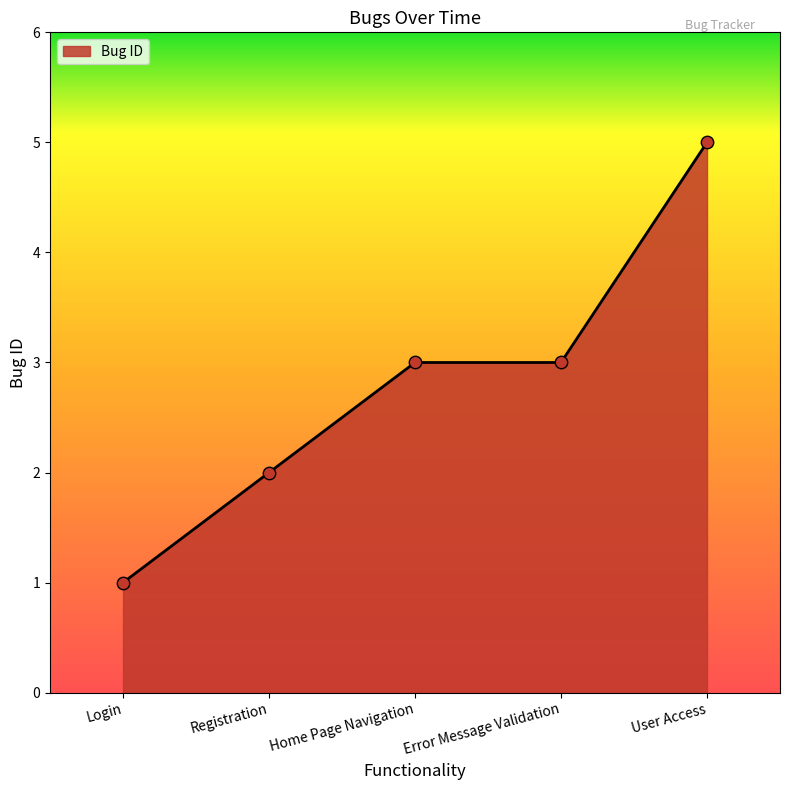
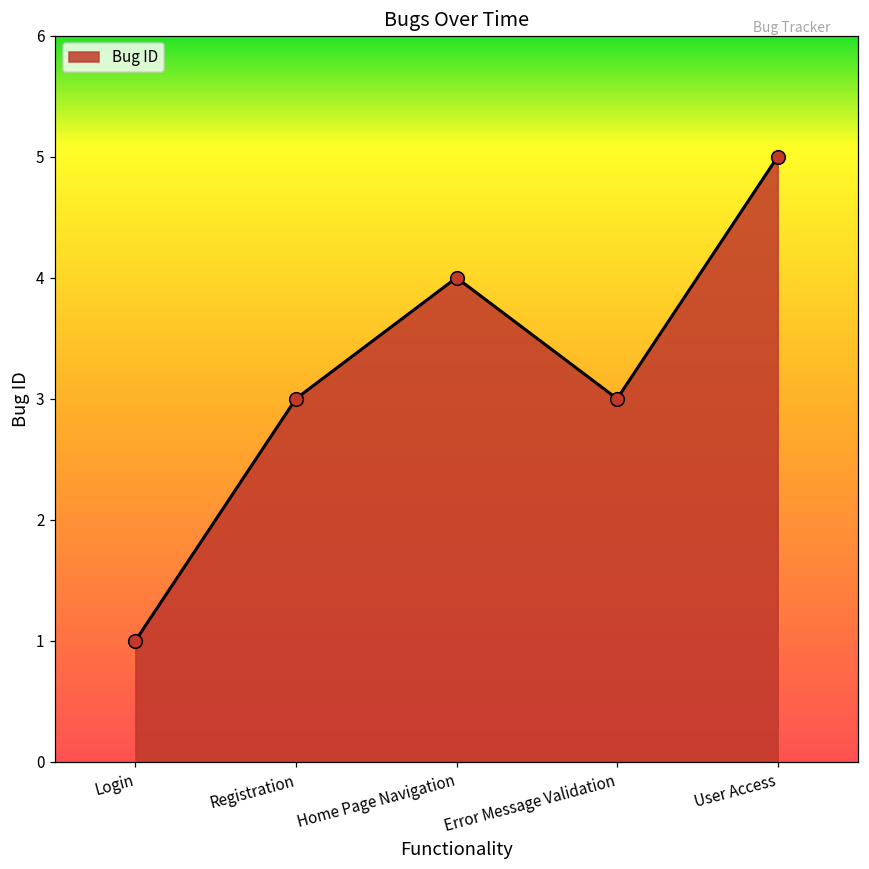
Registration: 2 -> 3
Home Page Navigation: 3 -> 4
